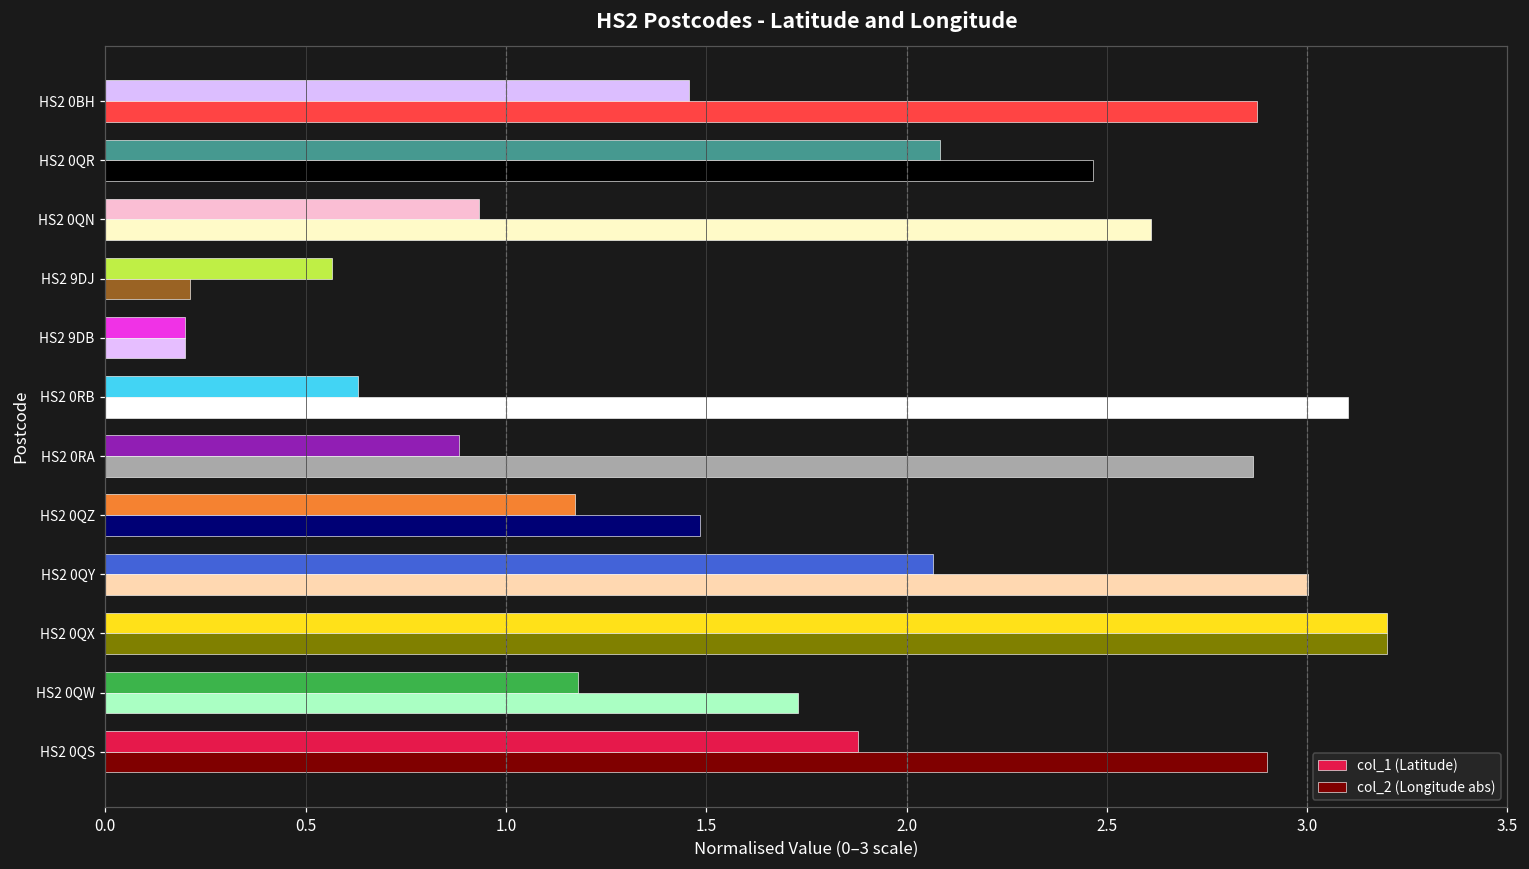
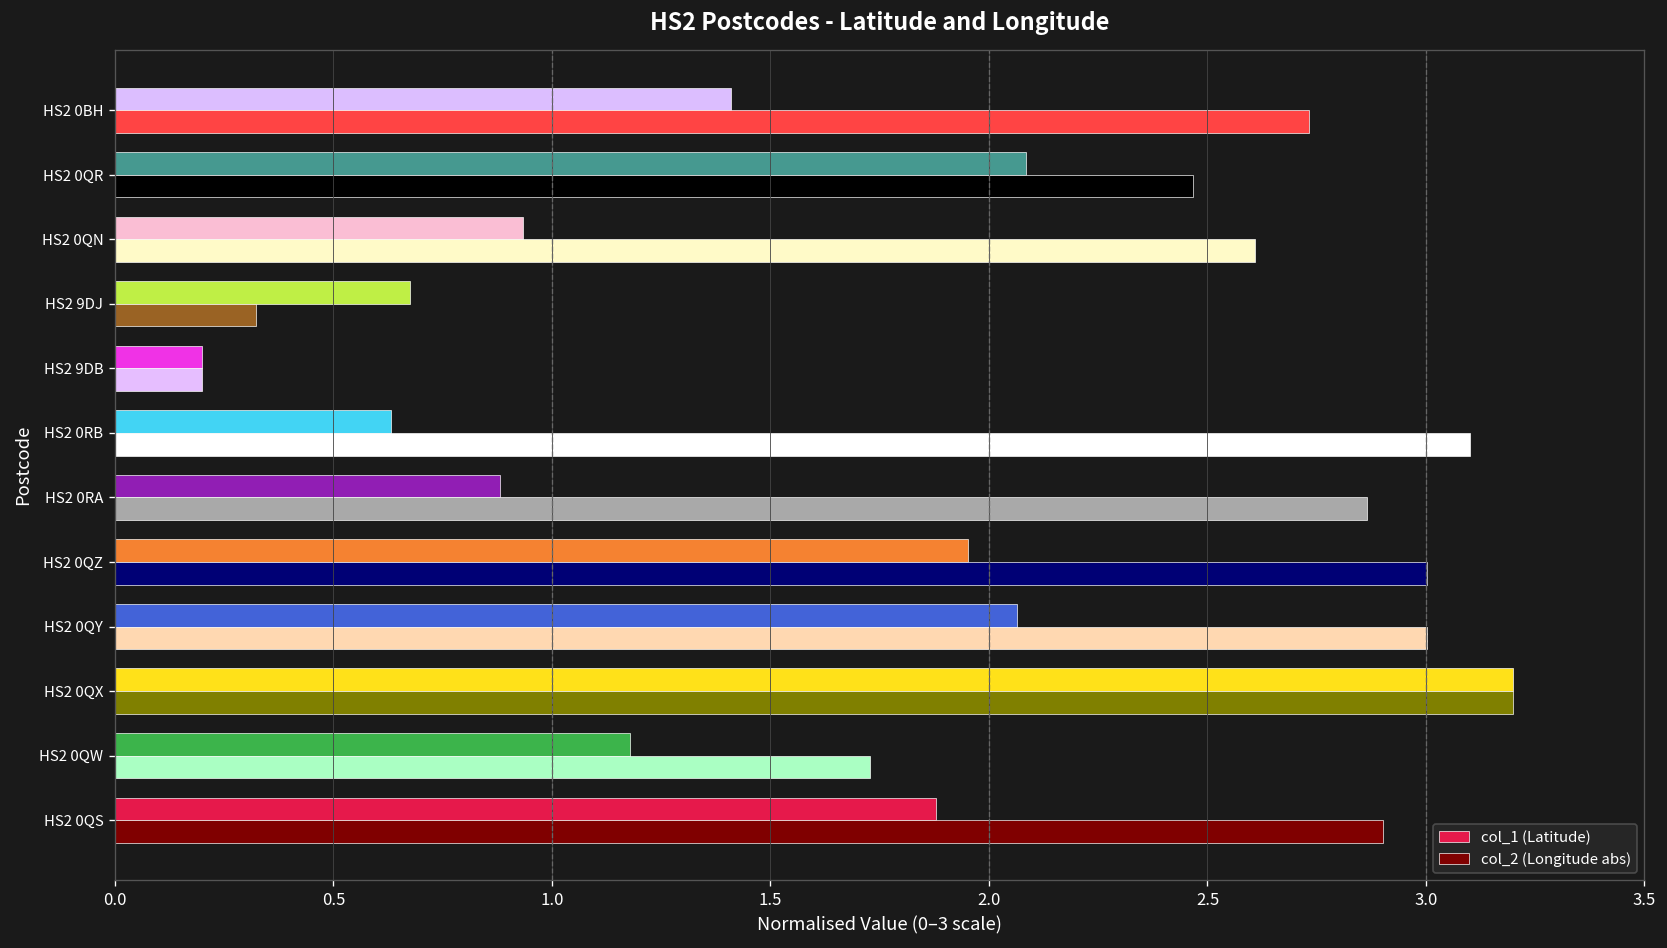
col_1 (Latitude), HS2 0BH: 1.46 -> 1.41
col_2 (Longitude abs), HS2 0BH: 2.88 -> 2.73
col_1 (Latitude), HS2 9DJ: 0.57 -> 0.67
col_2 (Longitude abs), HS2 9DJ: 0.21 -> 0.32
col_1 (Latitude), HS2 0QZ: 1.17 -> 1.95
col_2 (Longitude abs), HS2 0QZ: 1.48 -> 3.00
